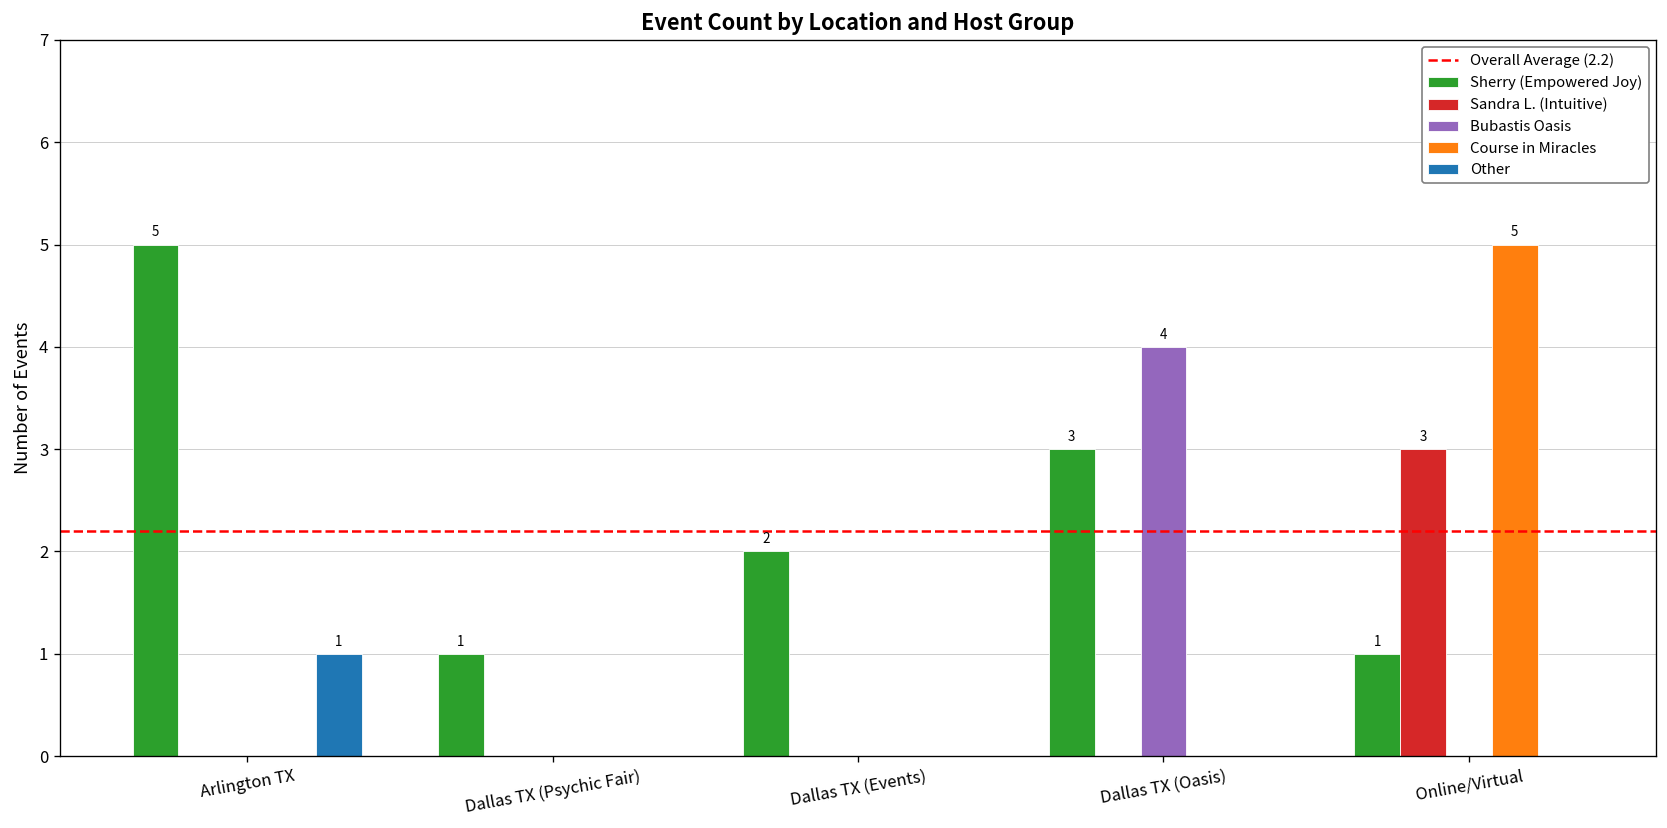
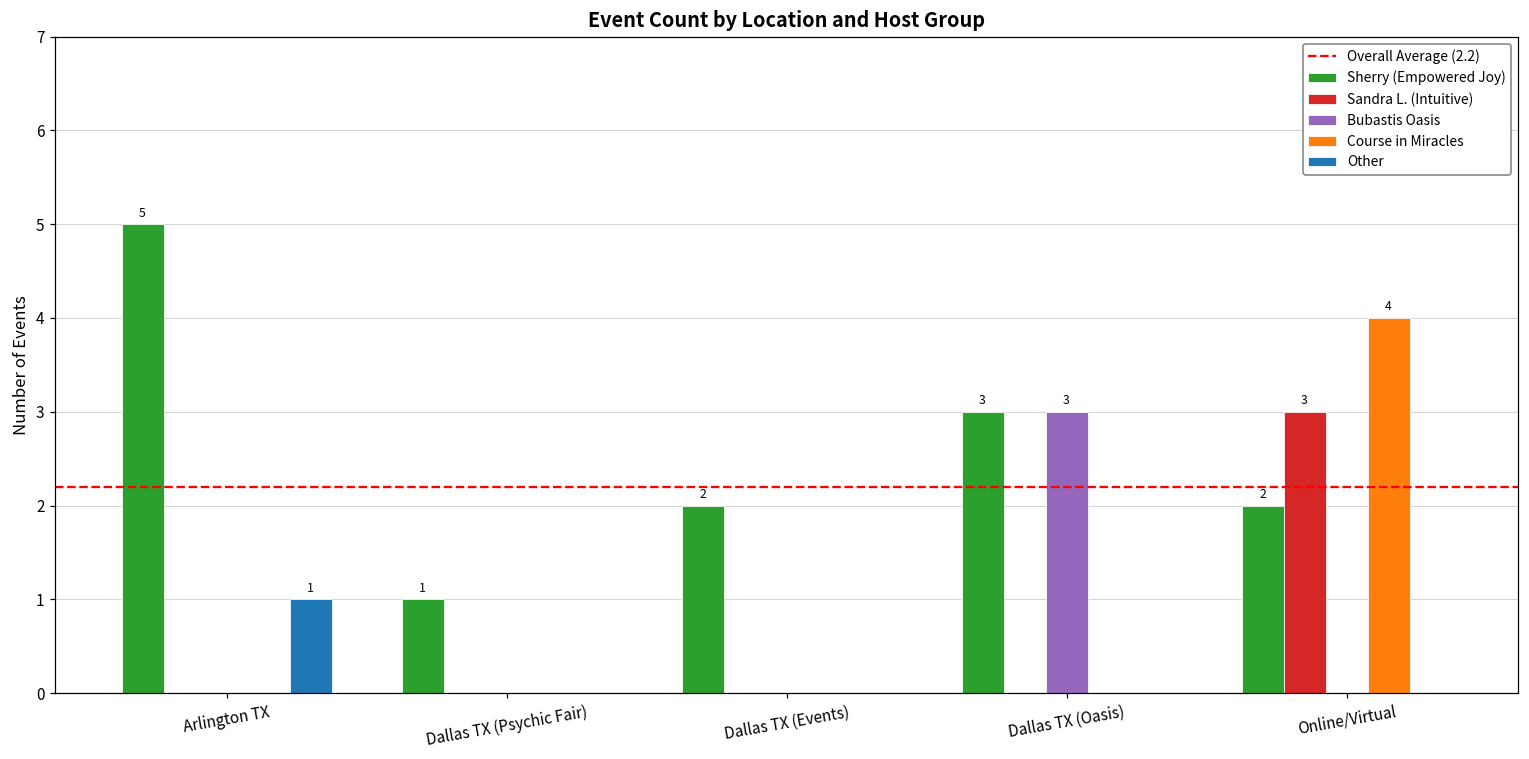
Bubastis Oasis, Dallas TX (Oasis): 4 -> 3
Sherry (Empowered Joy), Online/Virtual: 1 -> 2
Course in Miracles, Online/Virtual: 5 -> 4
